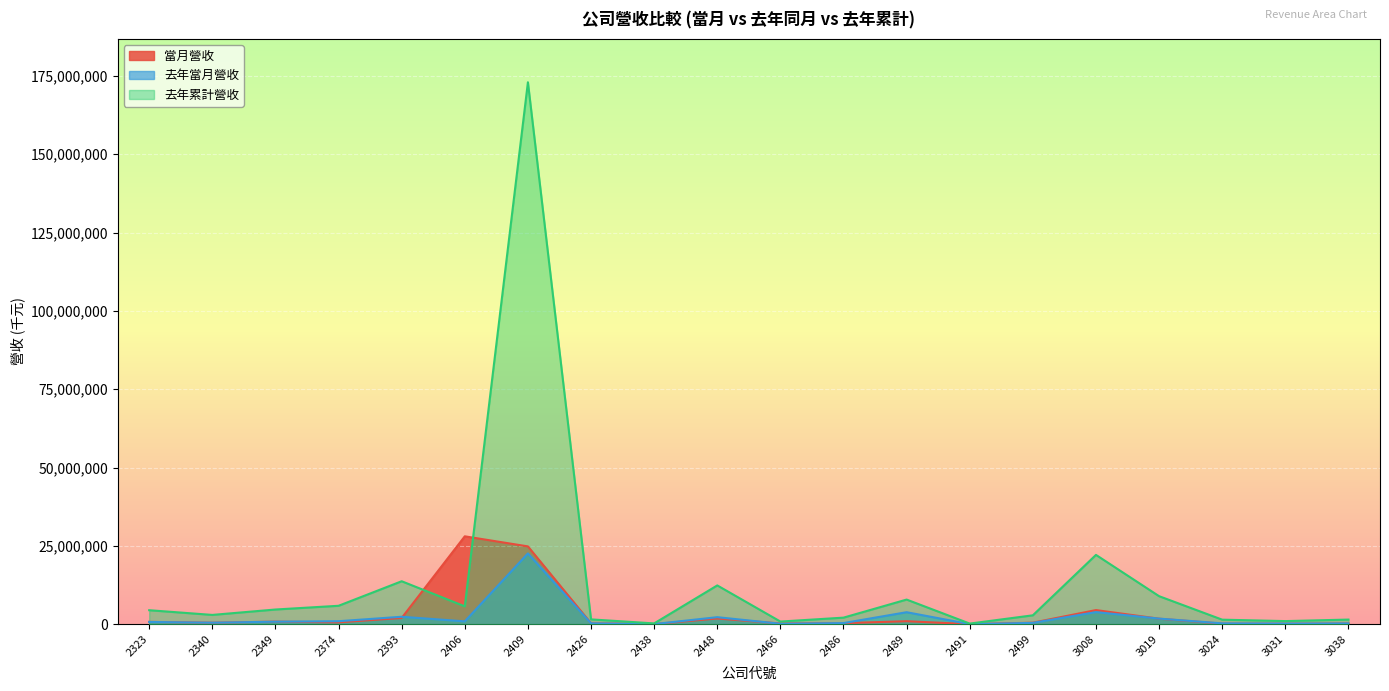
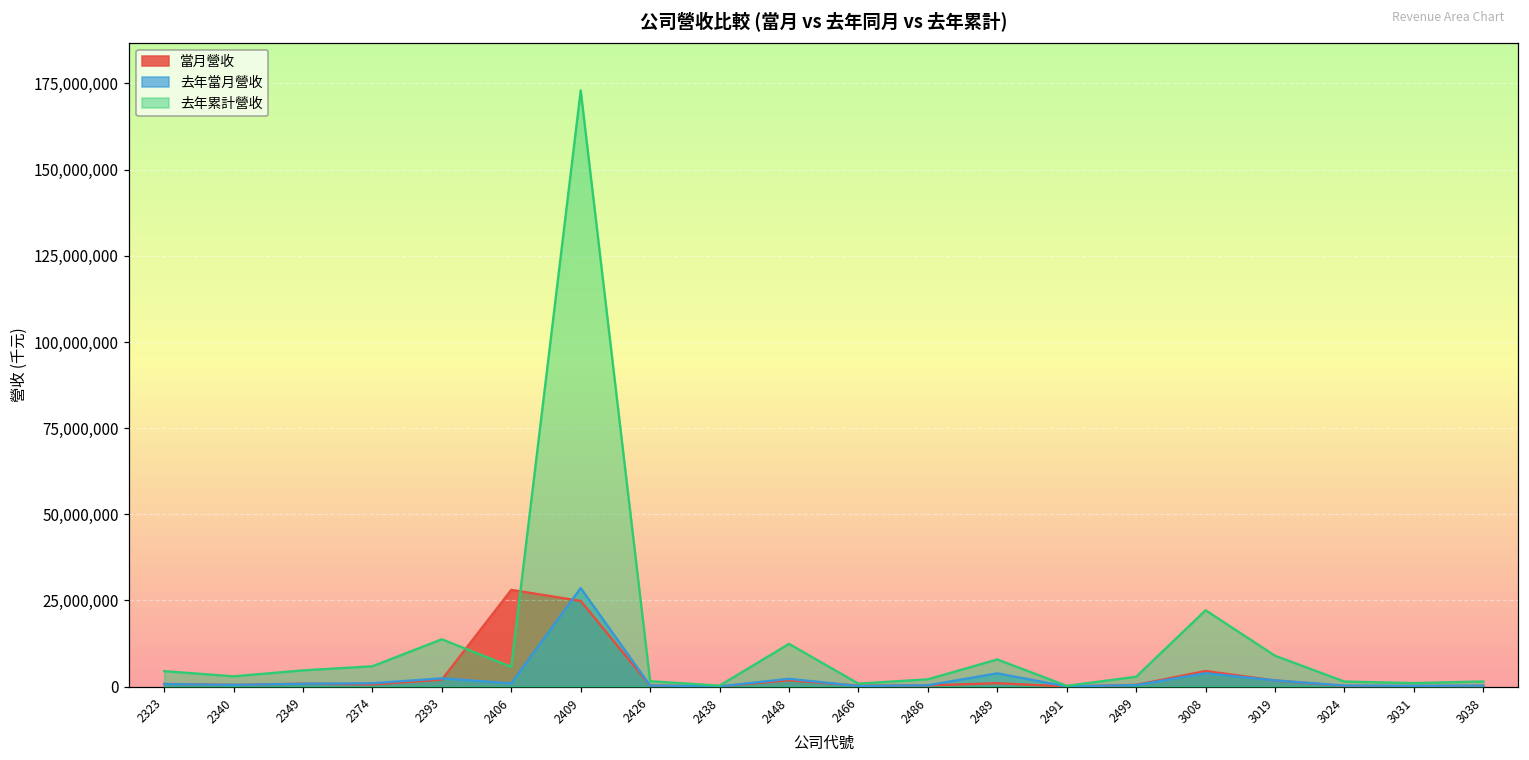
去年當月營收, 2409: 23,000,000 -> 29,000,000
